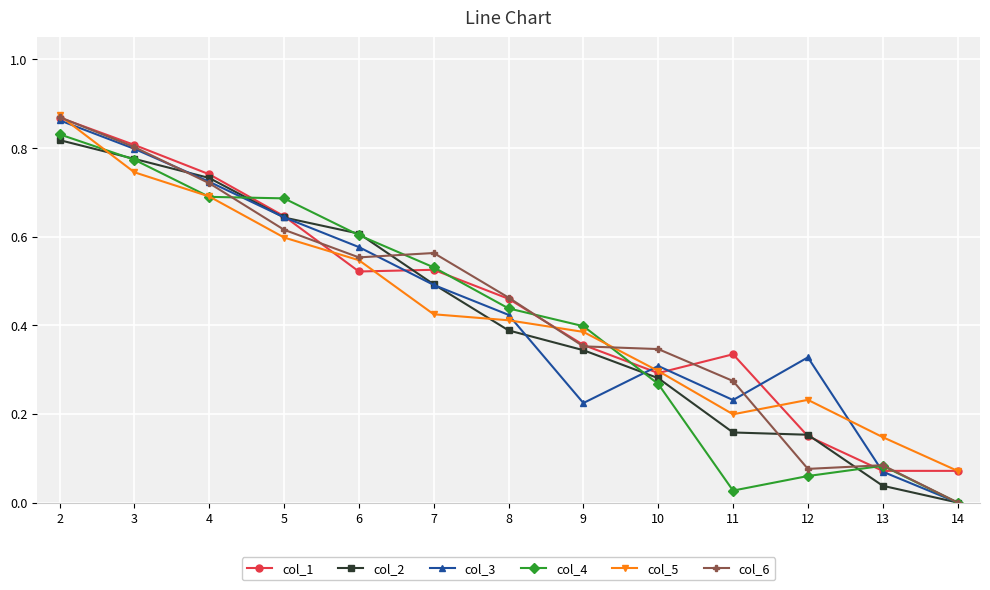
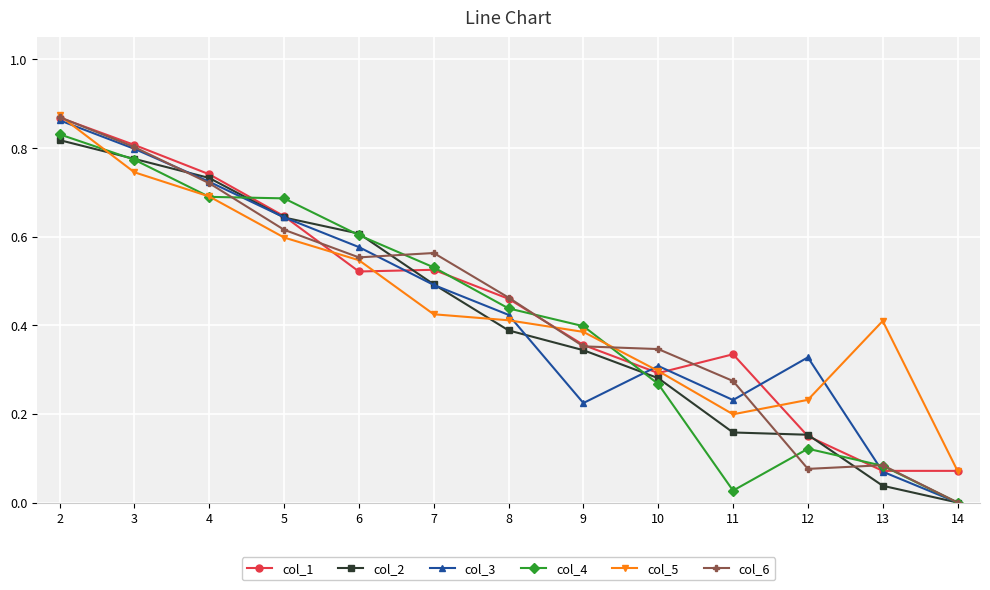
col_4, 12: 0.06 -> 0.12
col_5, 13: 0.15 -> 0.41
